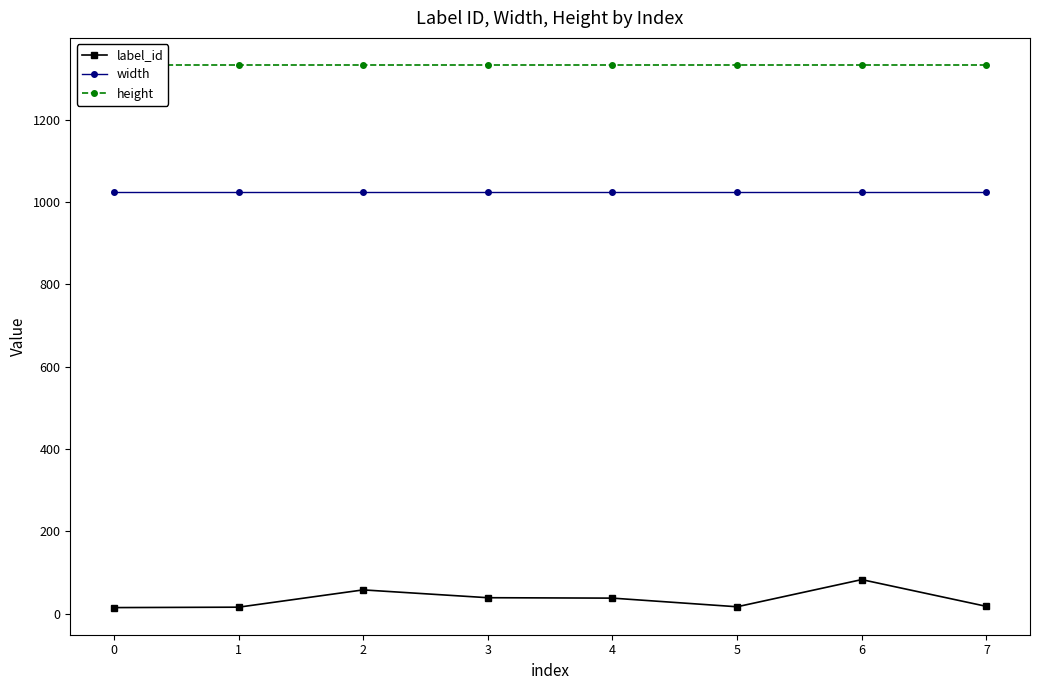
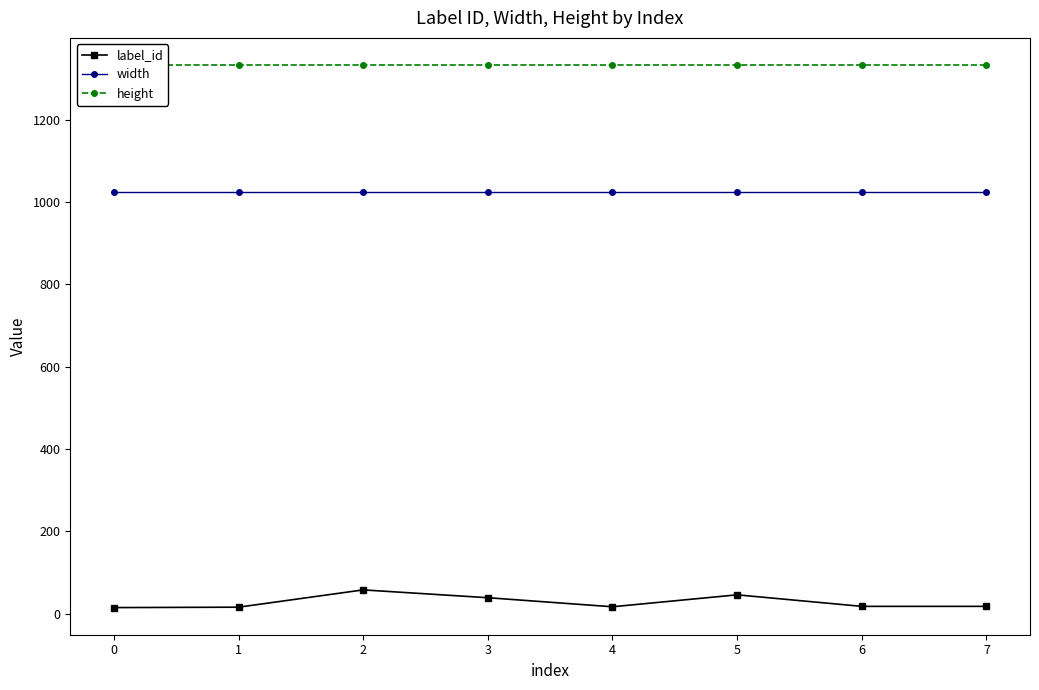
label_id, 4: 40 -> 20
label_id, 5: 20 -> 50
label_id, 6: 80 -> 20
